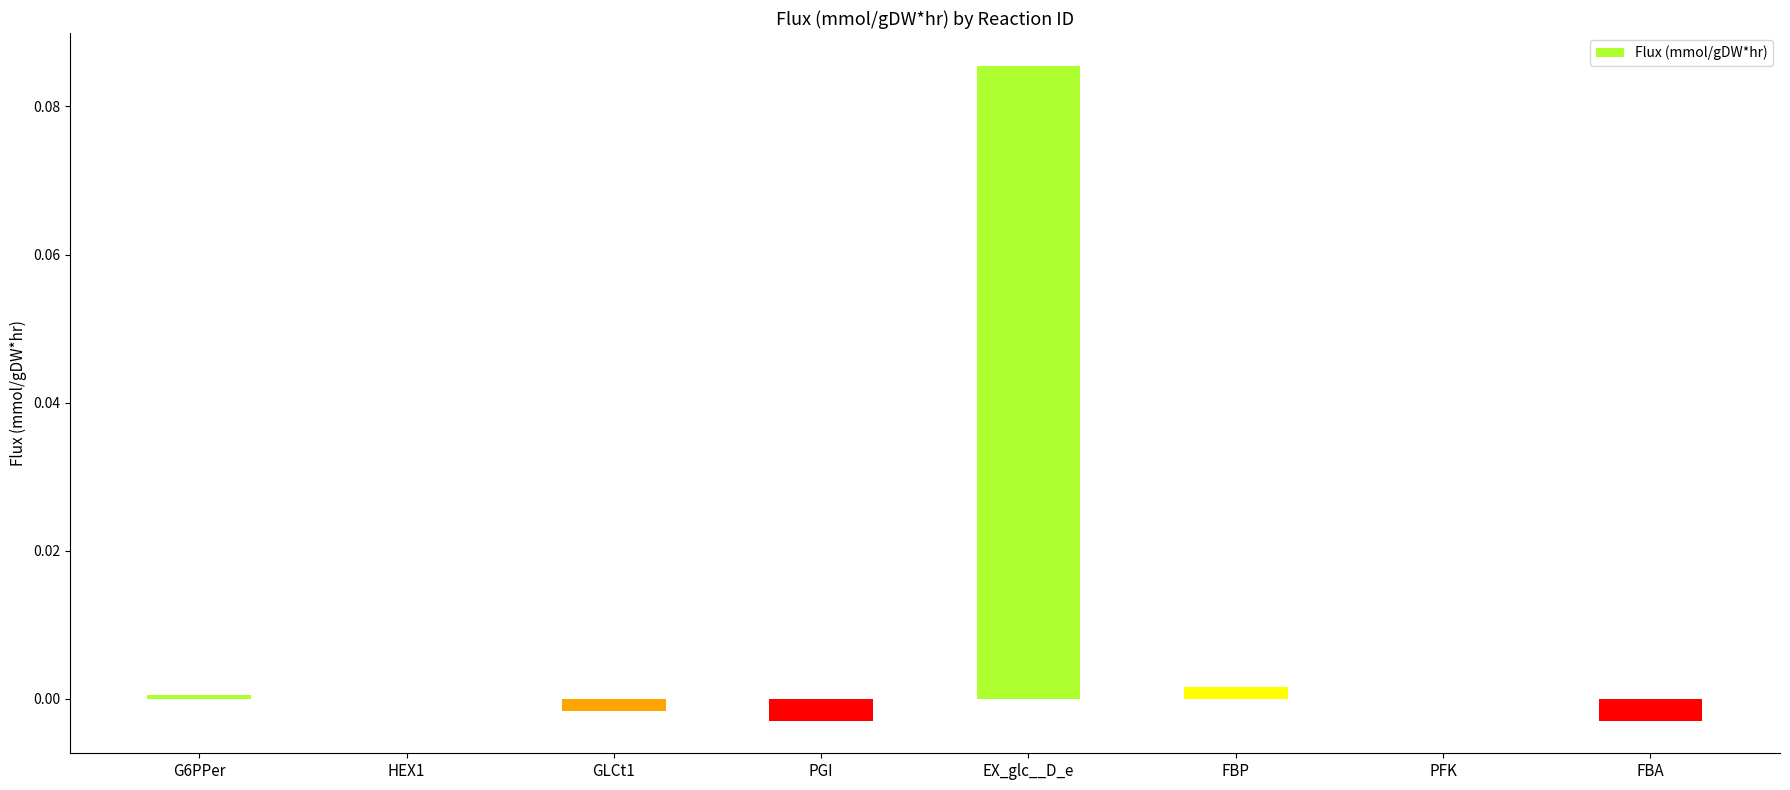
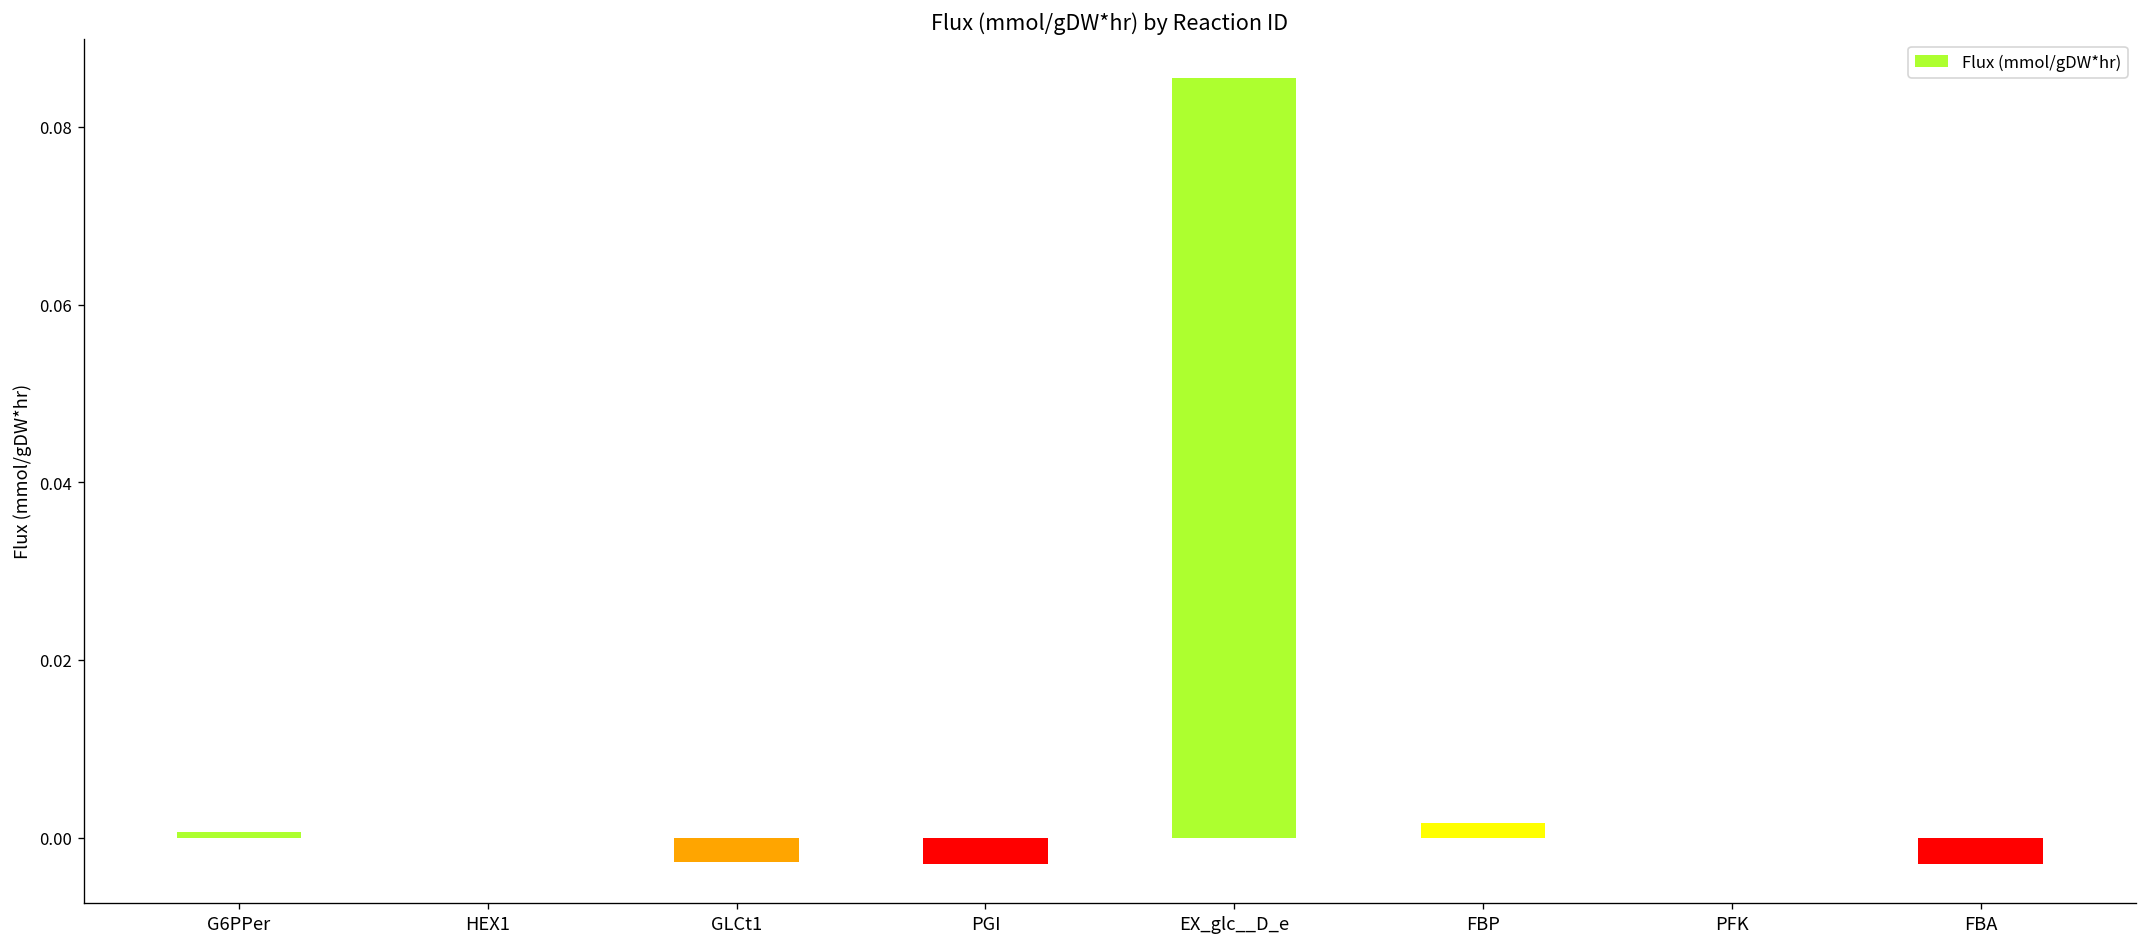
GLCt1: -0.002 -> -0.003
